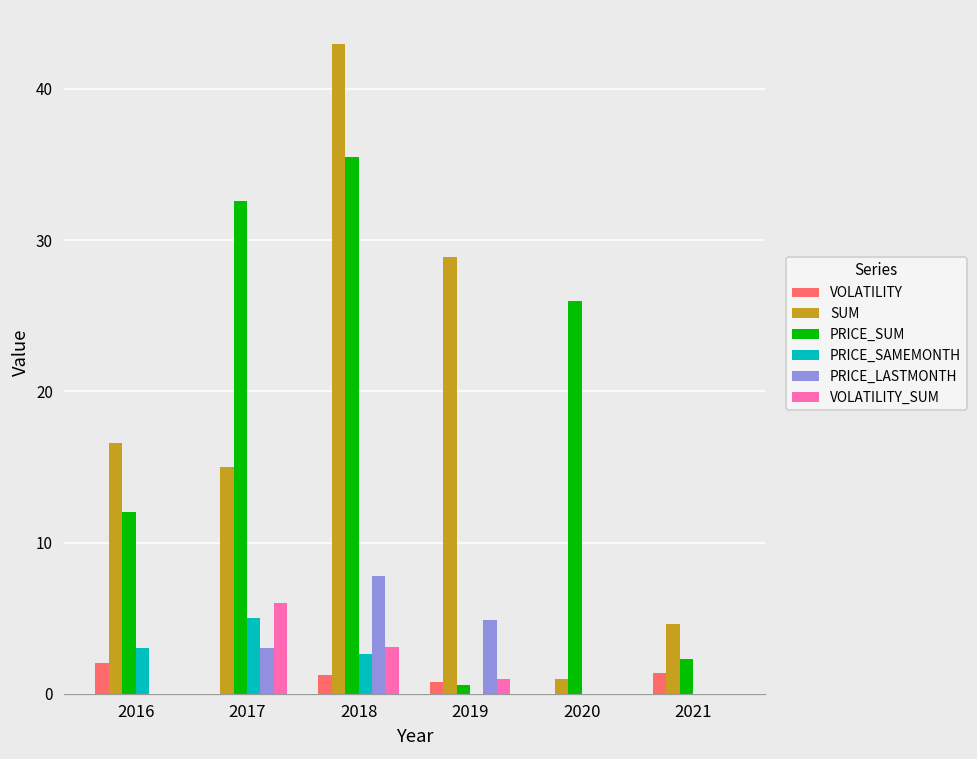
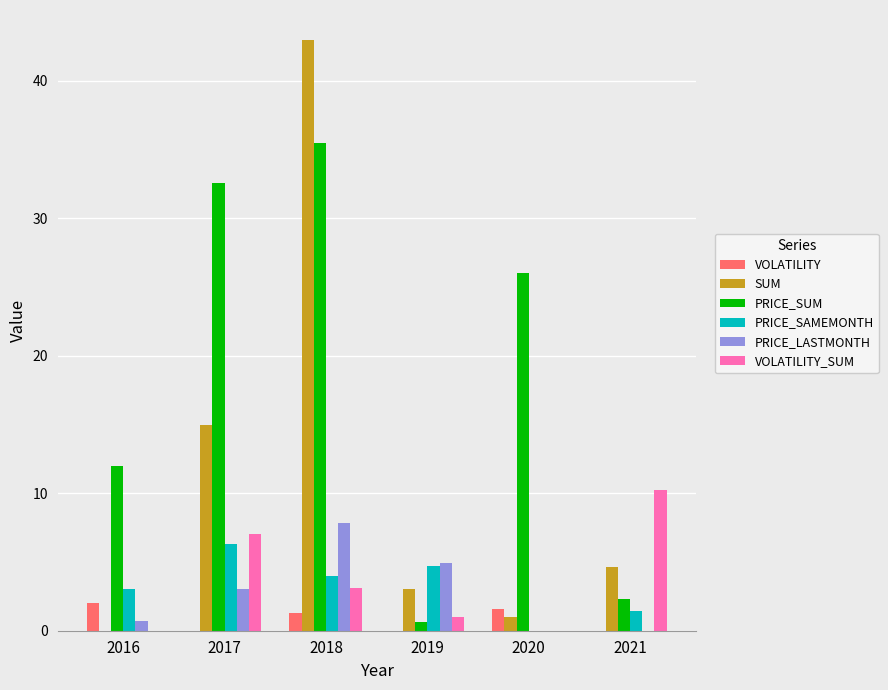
SUM, 2016: 16.6 -> 0.0
PRICE_LASTMONTH, 2016: 0.0 -> 0.7
PRICE_SAMEMONTH, 2017: 5.0 -> 6.3
VOLATILITY_SUM, 2017: 6 -> 7
PRICE_SAMEMONTH, 2018: 2.6 -> 4.0
VOLATILITY, 2019: 0.8 -> 0.0
SUM, 2019: 28.9 -> 3.0
PRICE_SAMEMONTH, 2019: 0.0 -> 4.7
VOLATILITY, 2020: 0.0 -> 1.6
VOLATILITY, 2021: 1.4 -> 0.0
PRICE_SAMEMONTH, 2021: 0.0 -> 1.4
VOLATILITY_SUM, 2021: 0.0 -> 10.2
